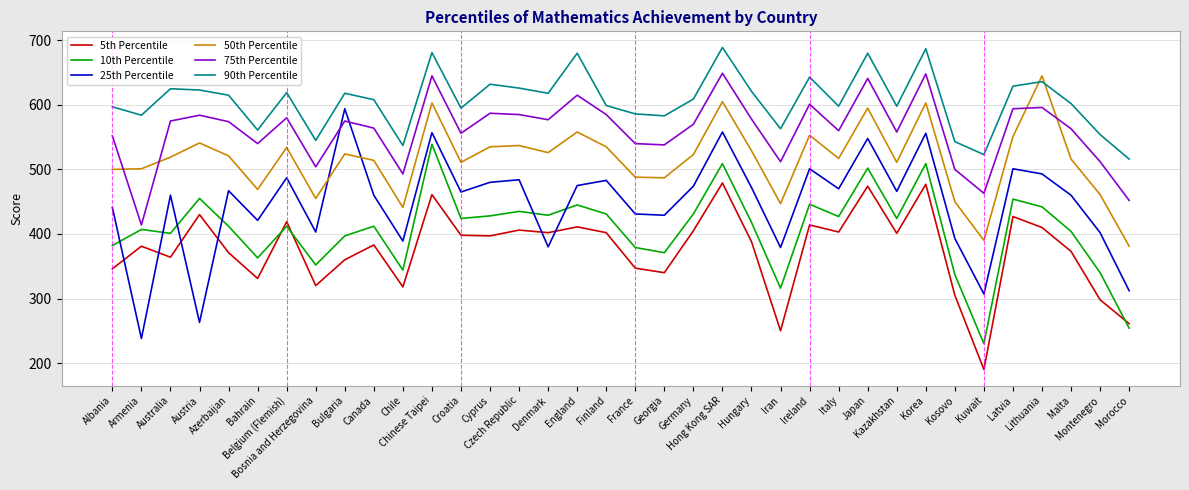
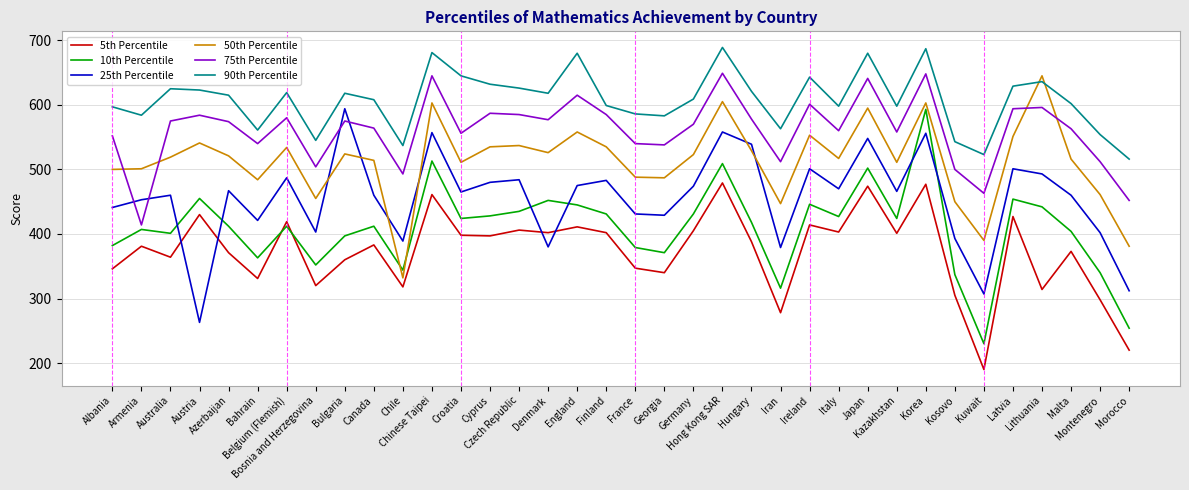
25th Percentile, Armenia: 240 -> 450
50th Percentile, Bahrain: 470 -> 480
50th Percentile, Chile: 440 -> 330
10th Percentile, Chinese Taipei: 540 -> 510
90th Percentile, Croatia: 600 -> 650
10th Percentile, Denmark: 430 -> 450
25th Percentile, Hungary: 470 -> 540
5th Percentile, Iran: 250 -> 280
10th Percentile, Korea: 510 -> 590
5th Percentile, Lithuania: 410 -> 310
5th Percentile, Morocco: 260 -> 220
